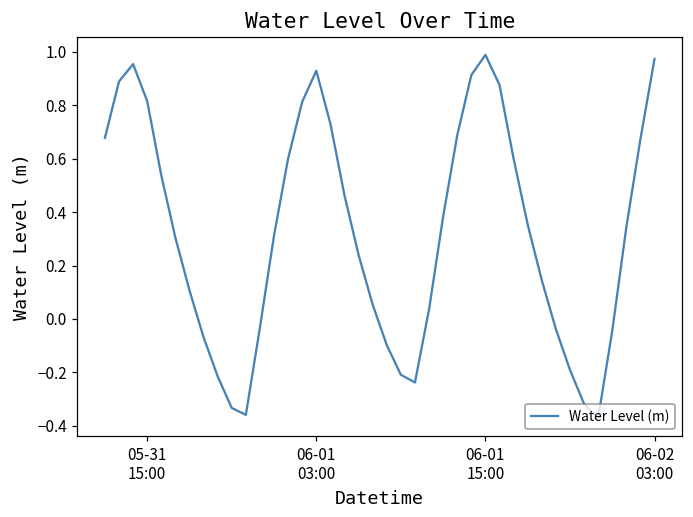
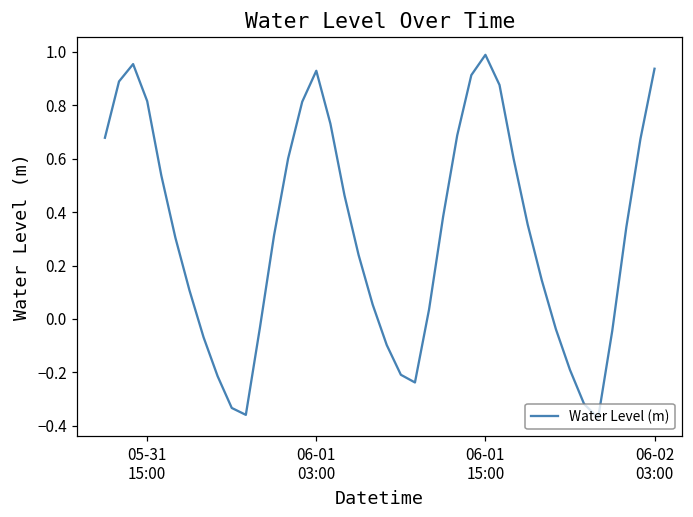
06-02 03:00: 0.97 -> 0.94
